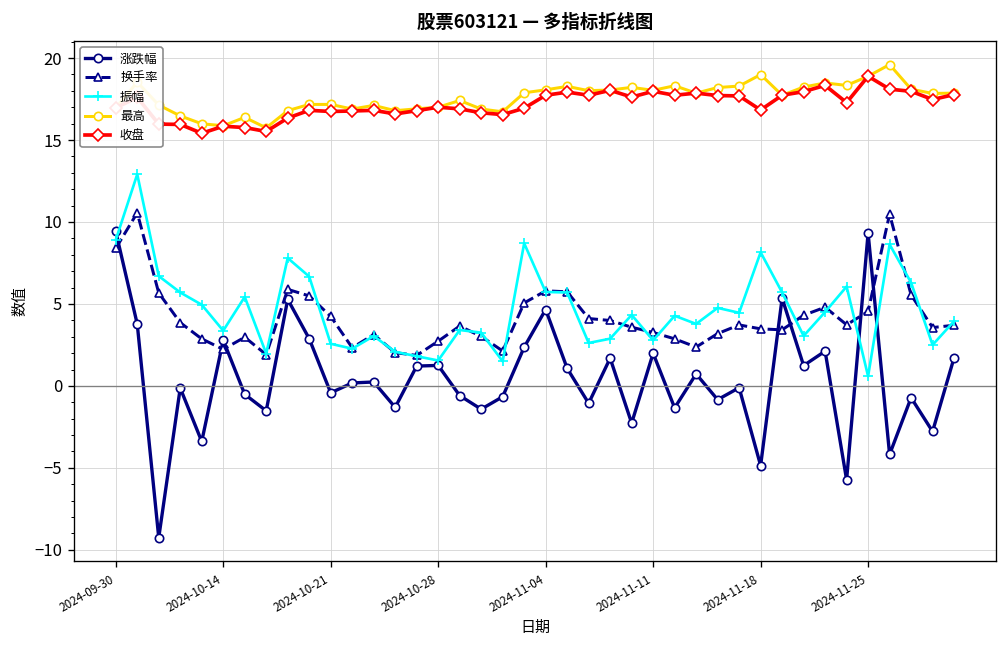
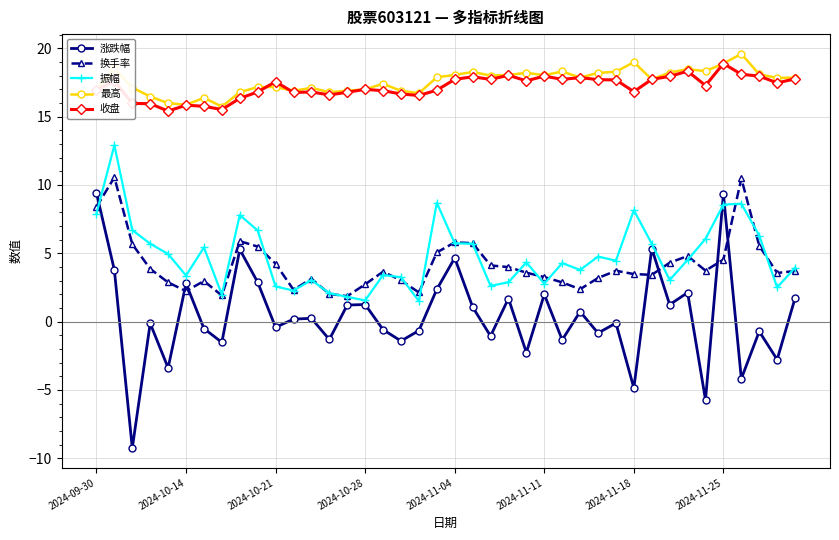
振幅, 2024-09-30: 8.9 -> 7.9
收盘, 2024-10-21: 16.7 -> 17.6
振幅, 2024-11-25: 0.6 -> 8.6
